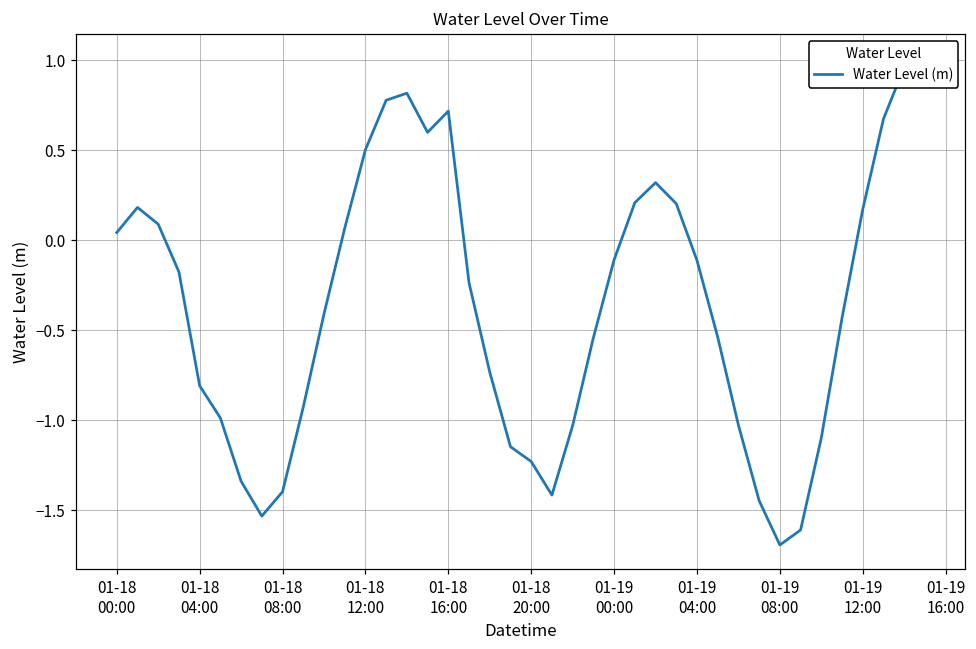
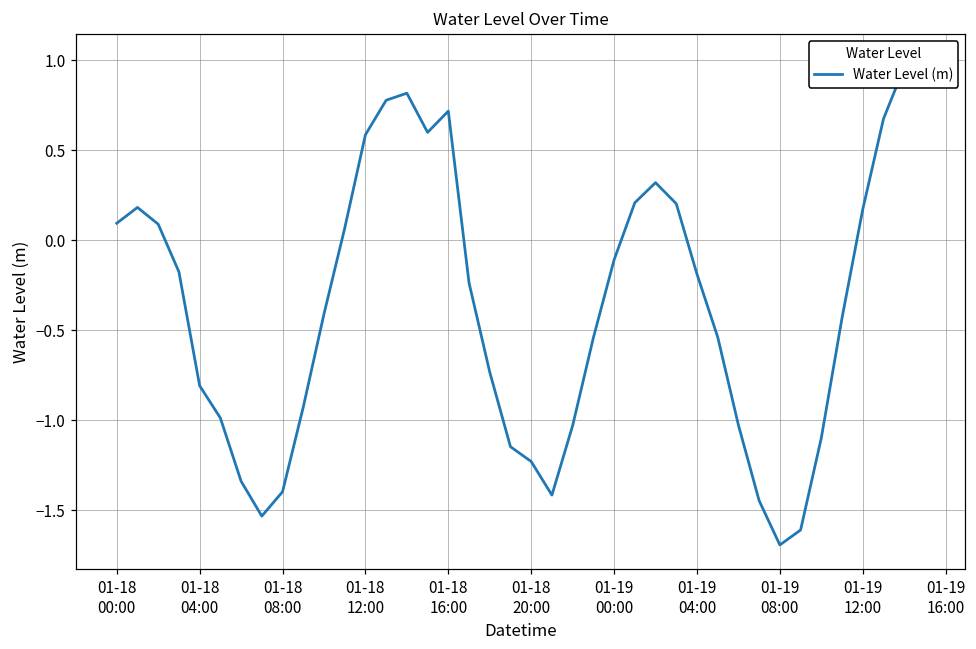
01-18 00:00: 0.04 -> 0.09
01-18 12:00: 0.50 -> 0.59
01-19 04:00: -0.11 -> -0.19
